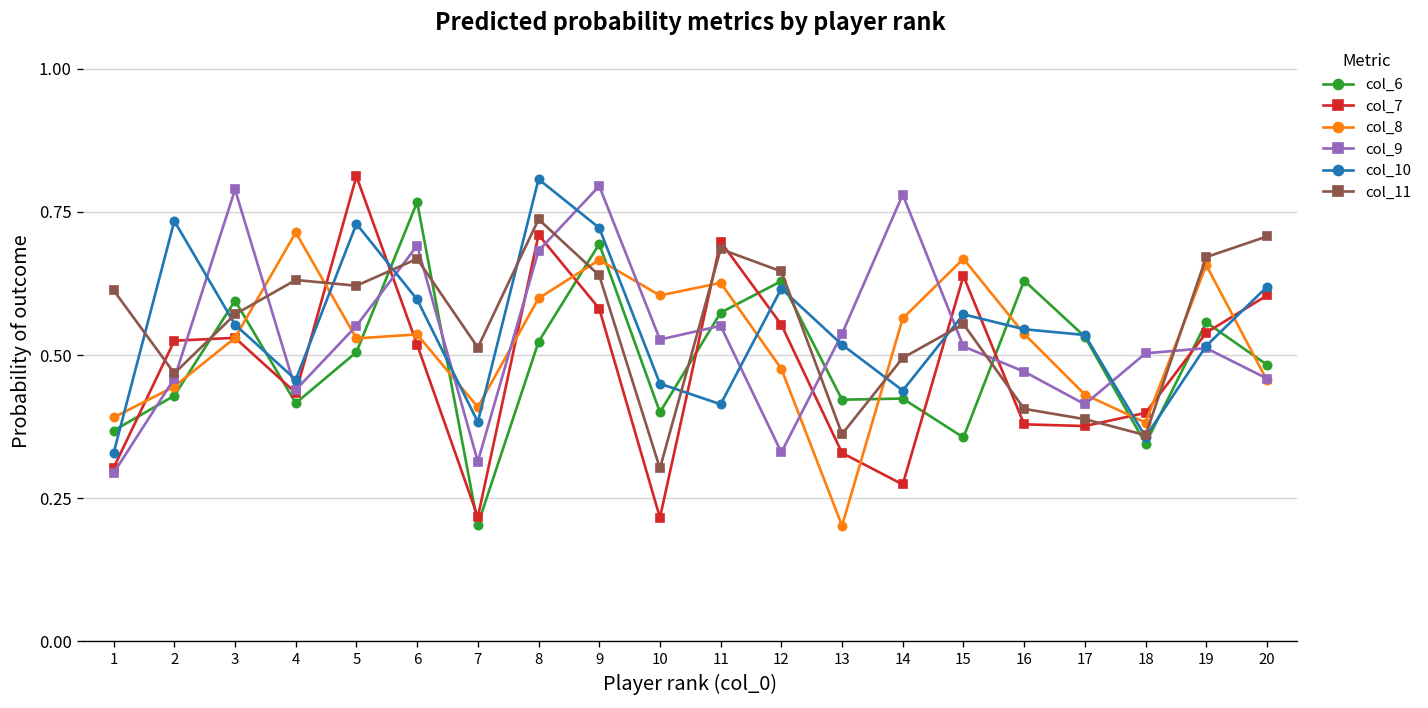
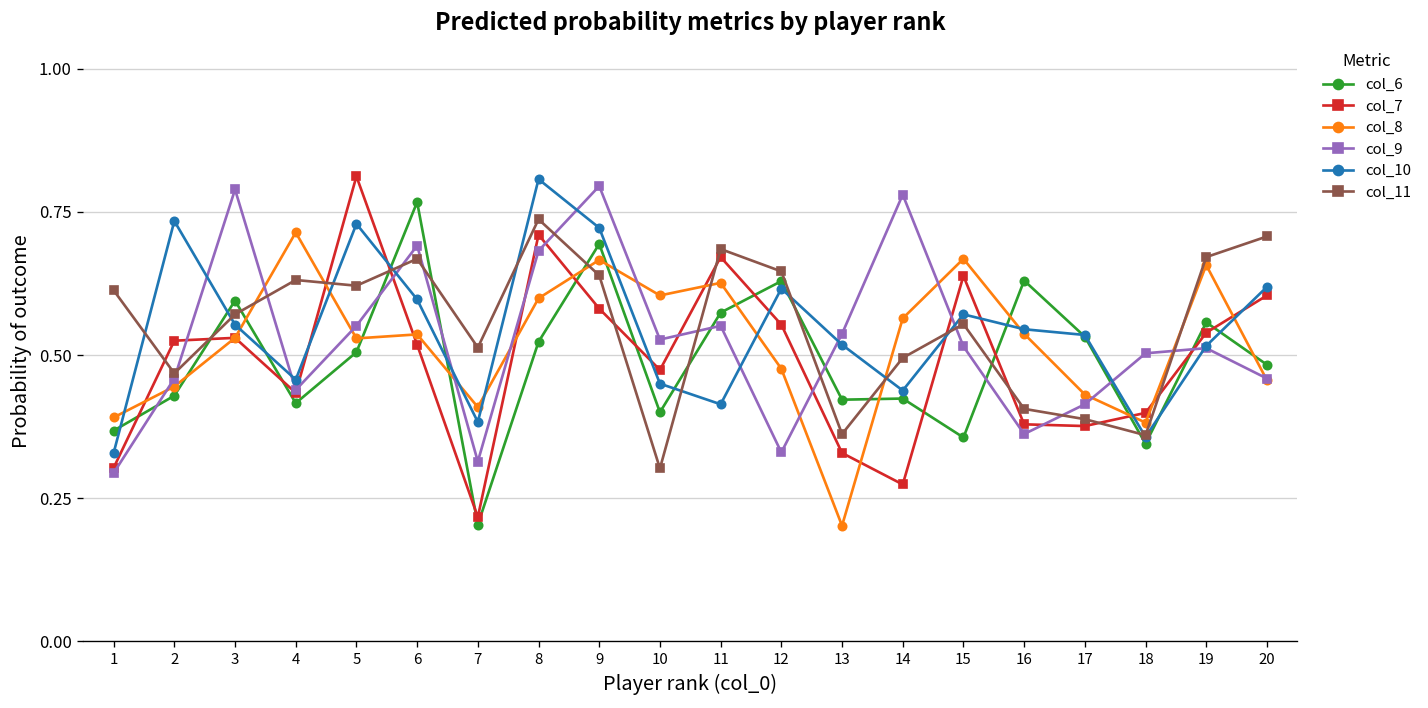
col_7, 10: 0.22 -> 0.47
col_7, 11: 0.70 -> 0.67
col_9, 16: 0.47 -> 0.36
